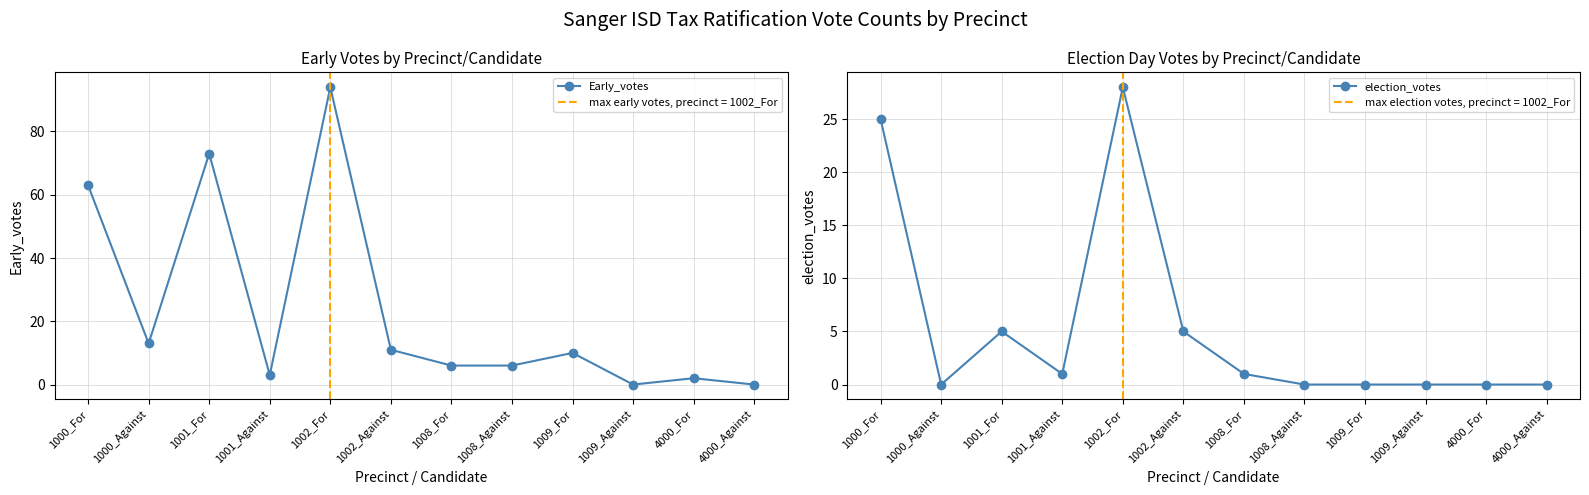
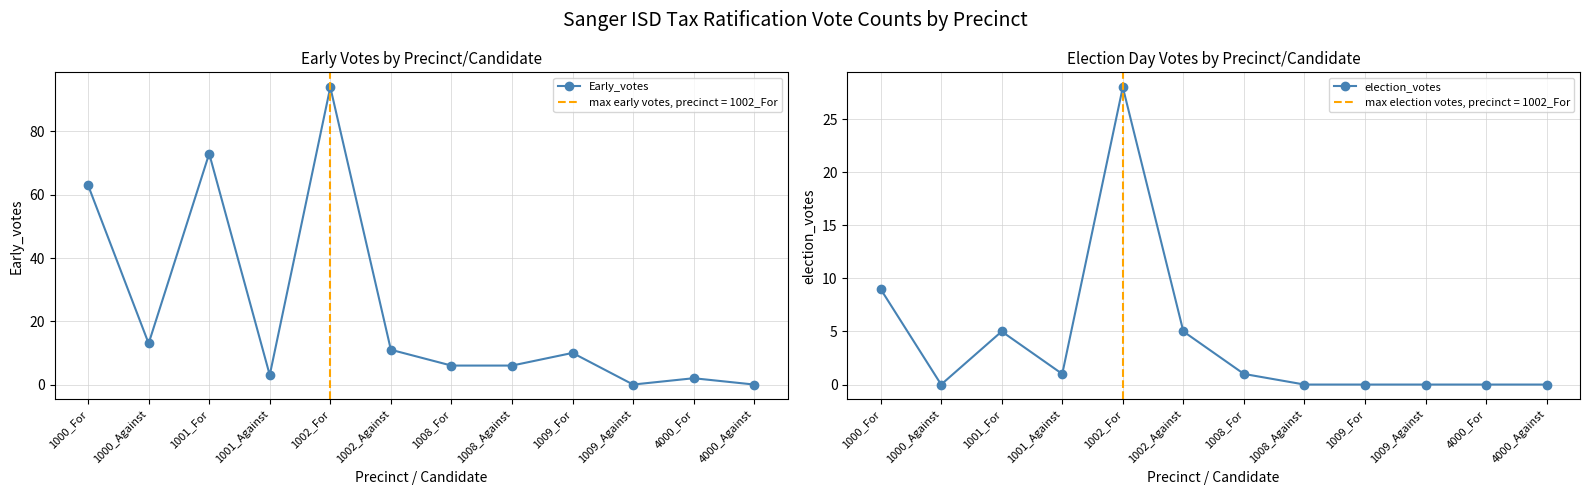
Election Day Votes by Precinct/Candidate, 1000_For: 25 -> 9
